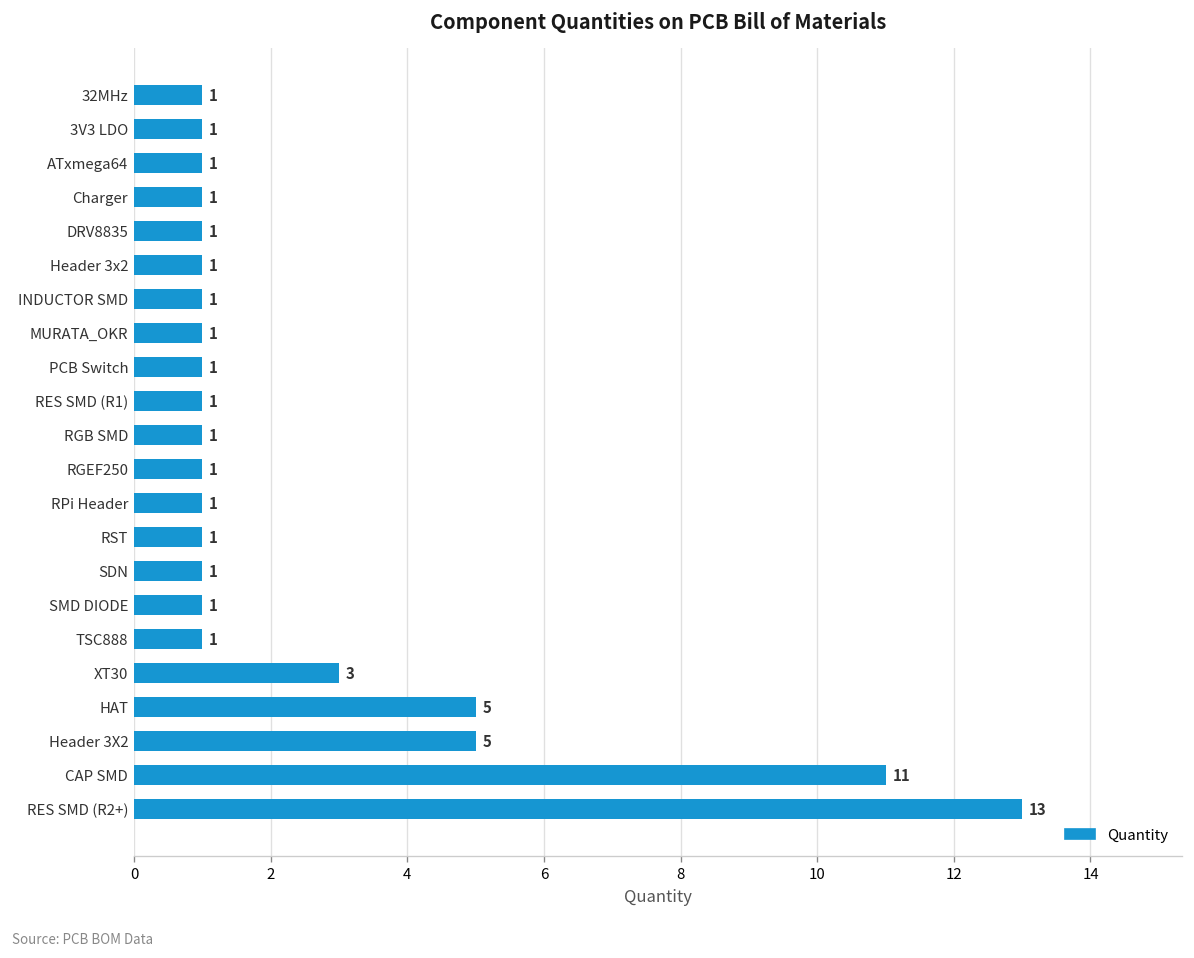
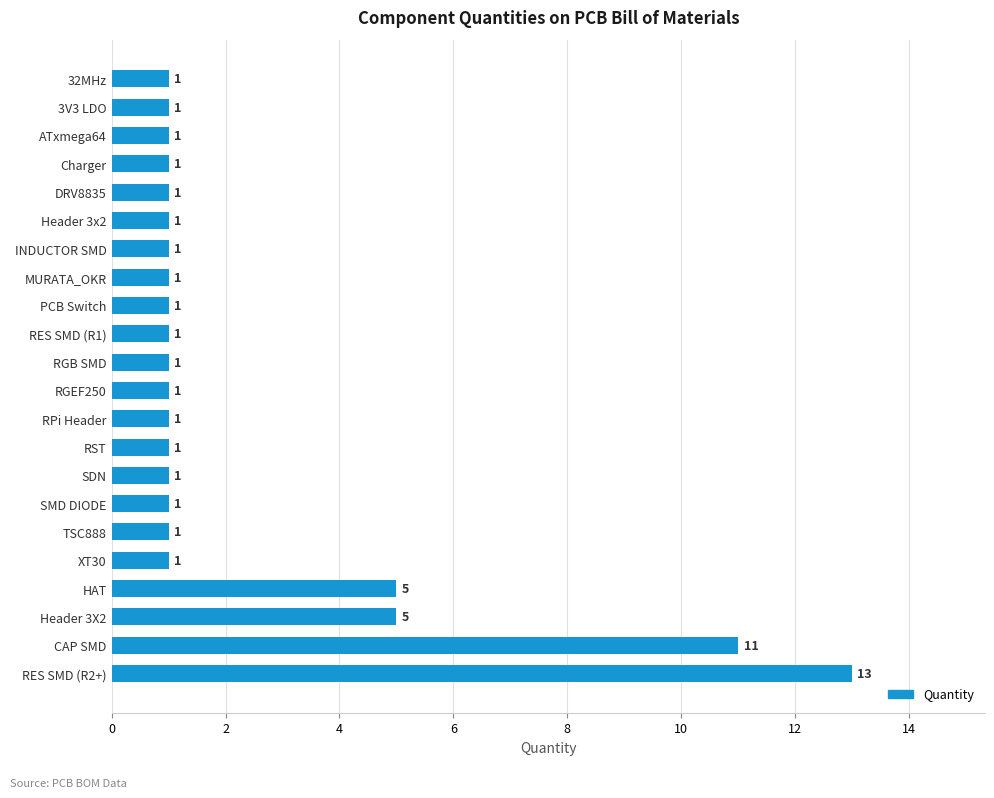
XT30: 3 -> 1
